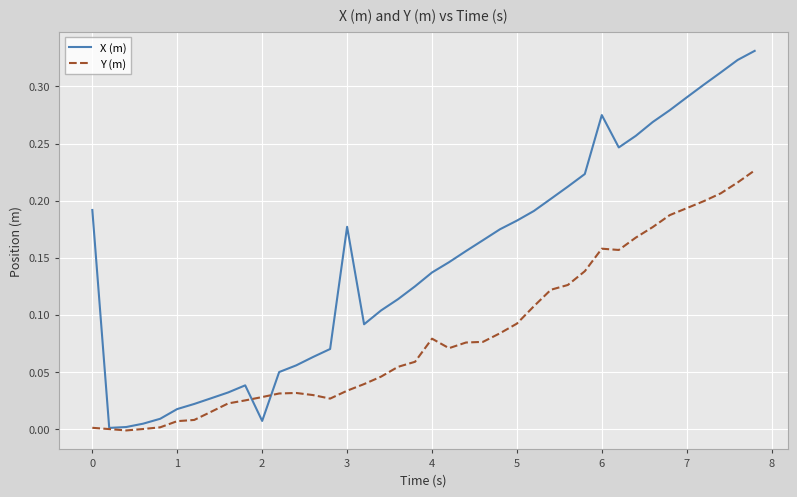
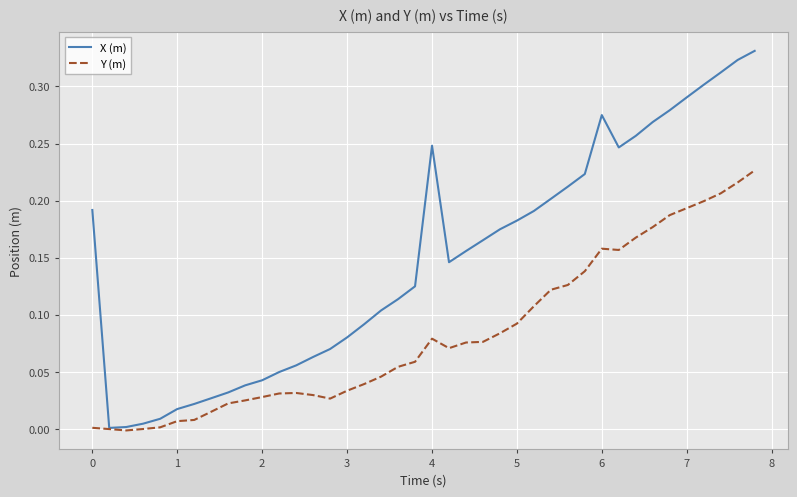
X (m), 2: 0.007 -> 0.043
X (m), 3: 0.177 -> 0.080
X (m), 4: 0.137 -> 0.248
